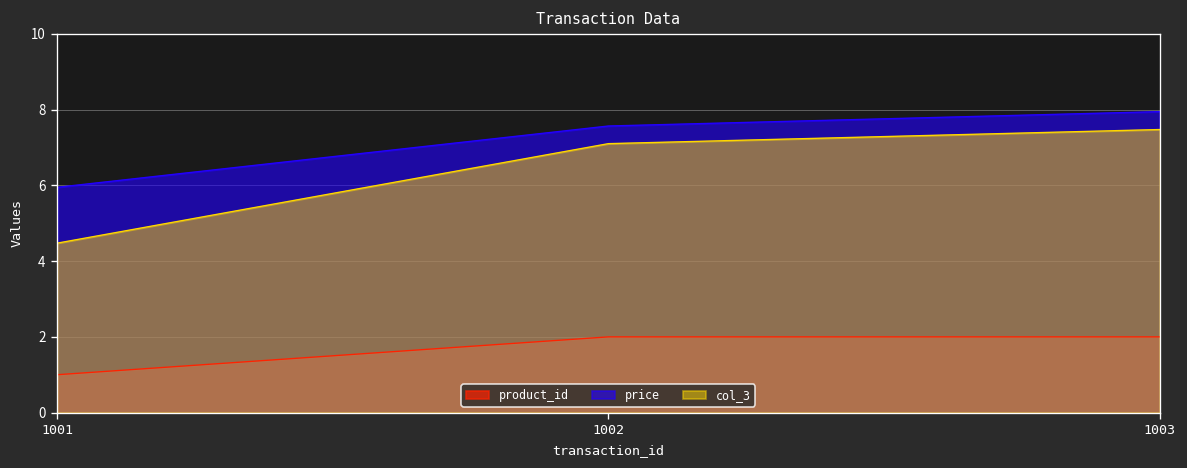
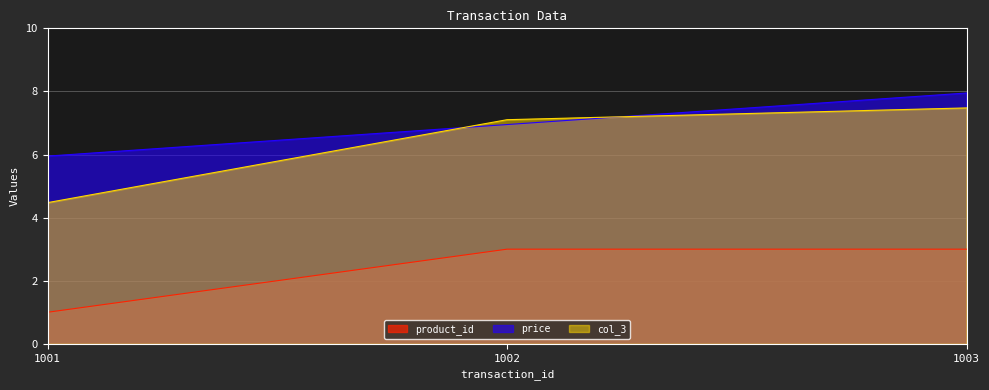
product_id, 1002: 2 -> 3
price, 1002: 7.6 -> 7.0
product_id, 1003: 2 -> 3
